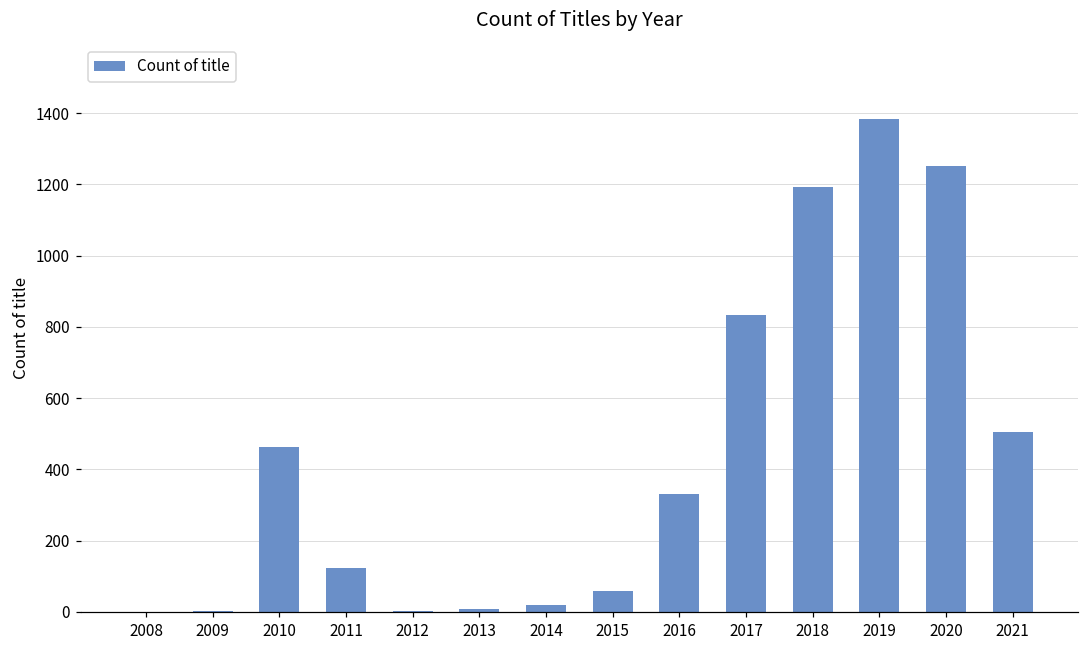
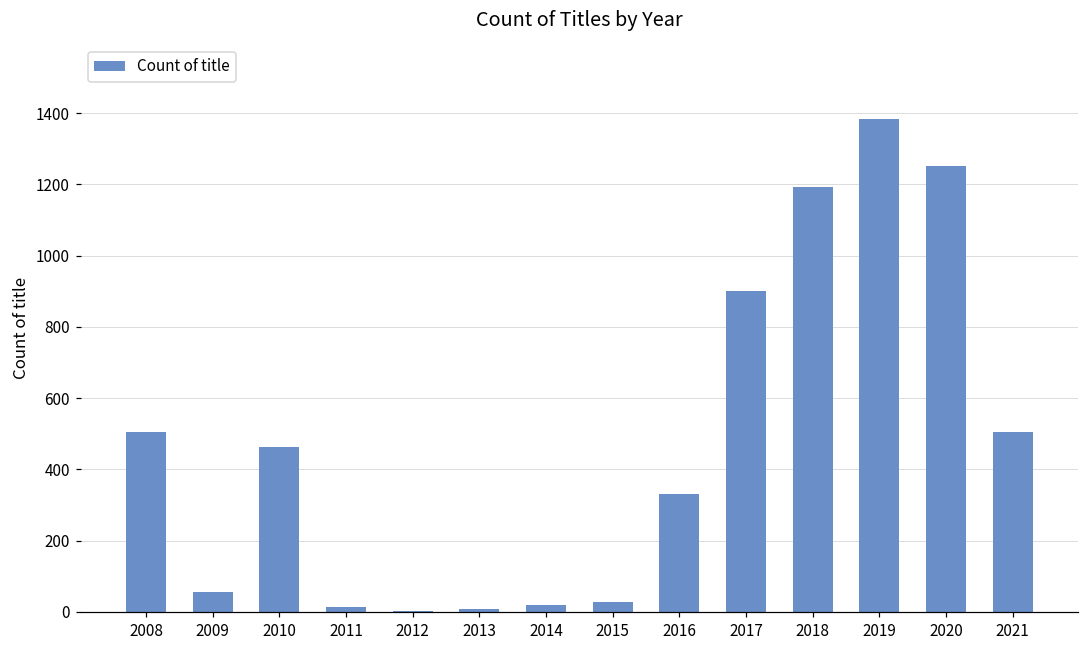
2008: 0 -> 510
2009: 0 -> 60
2011: 120 -> 10
2015: 60 -> 30
2017: 830 -> 900
